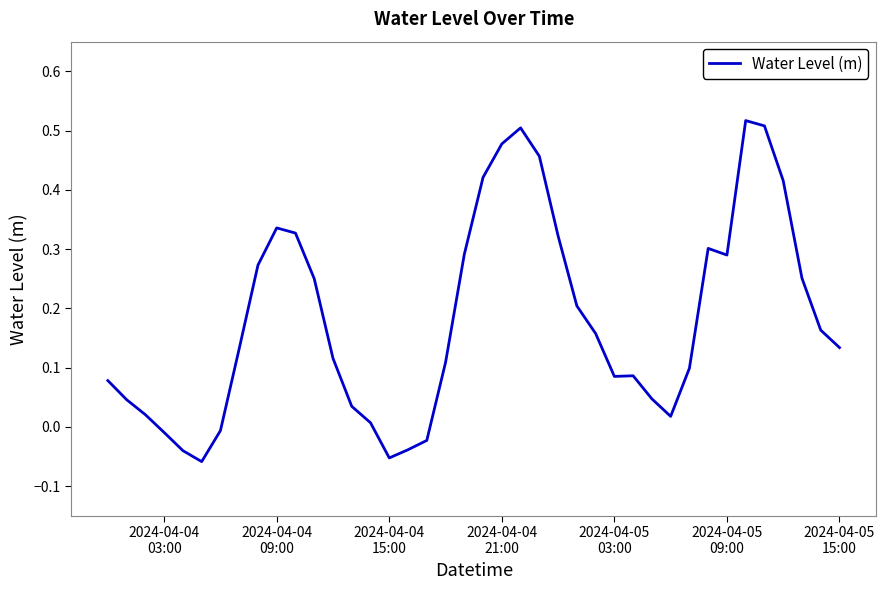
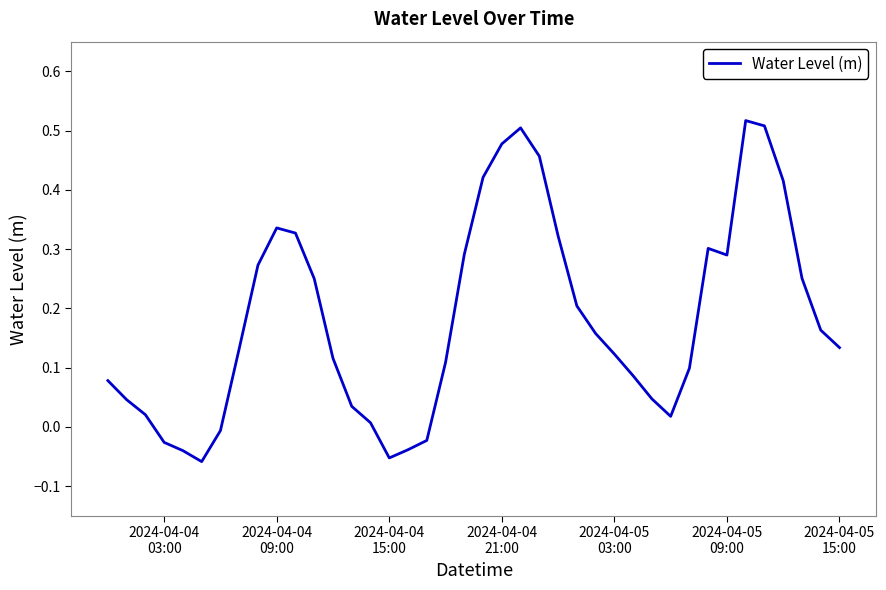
2024-04-04 03:00: -0.01 -> -0.03
2024-04-05 03:00: 0.09 -> 0.12
